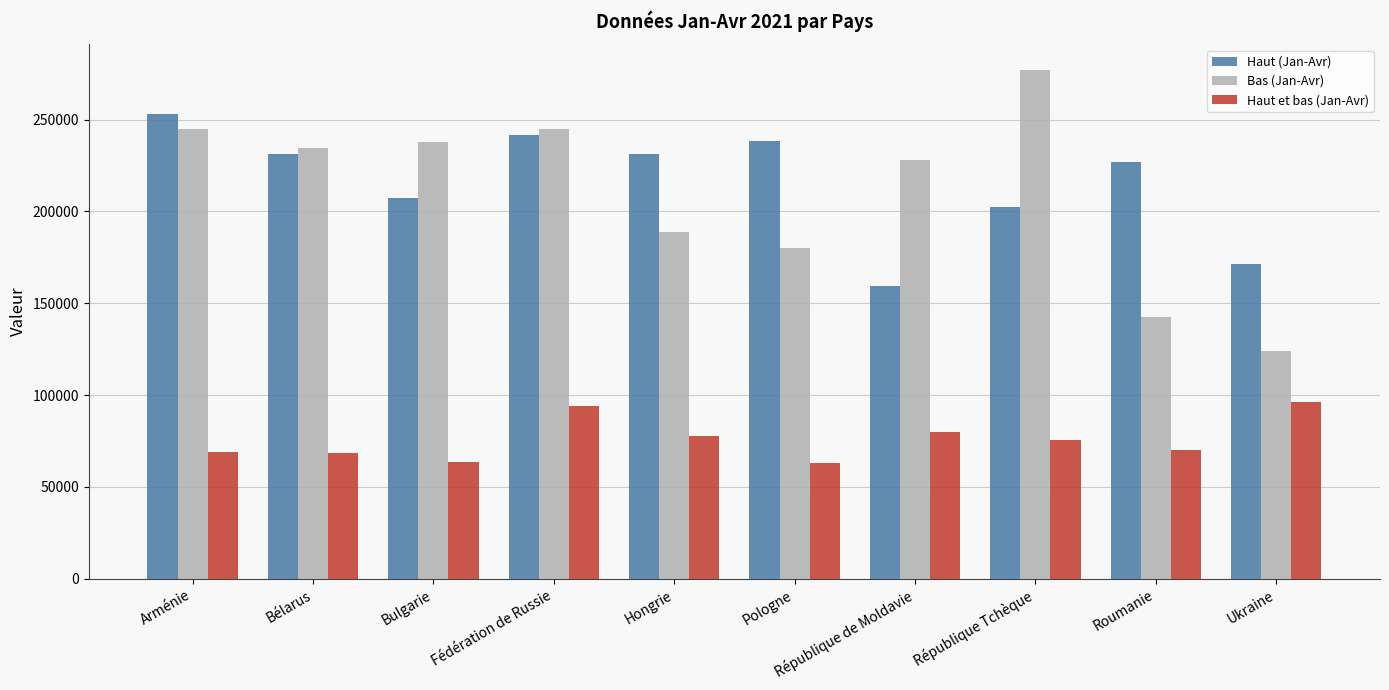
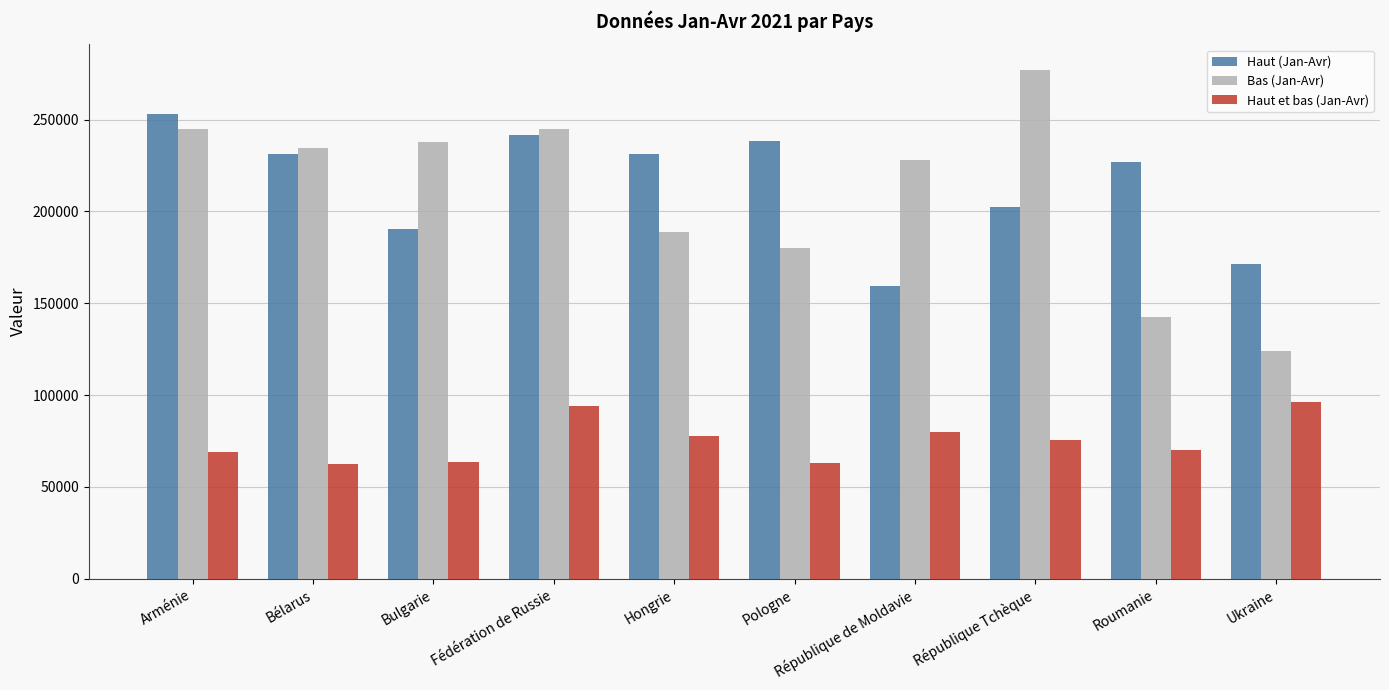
Haut et bas (Jan-Avr), Bélarus: 69000 -> 63000
Haut (Jan-Avr), Bulgarie: 207000 -> 191000
